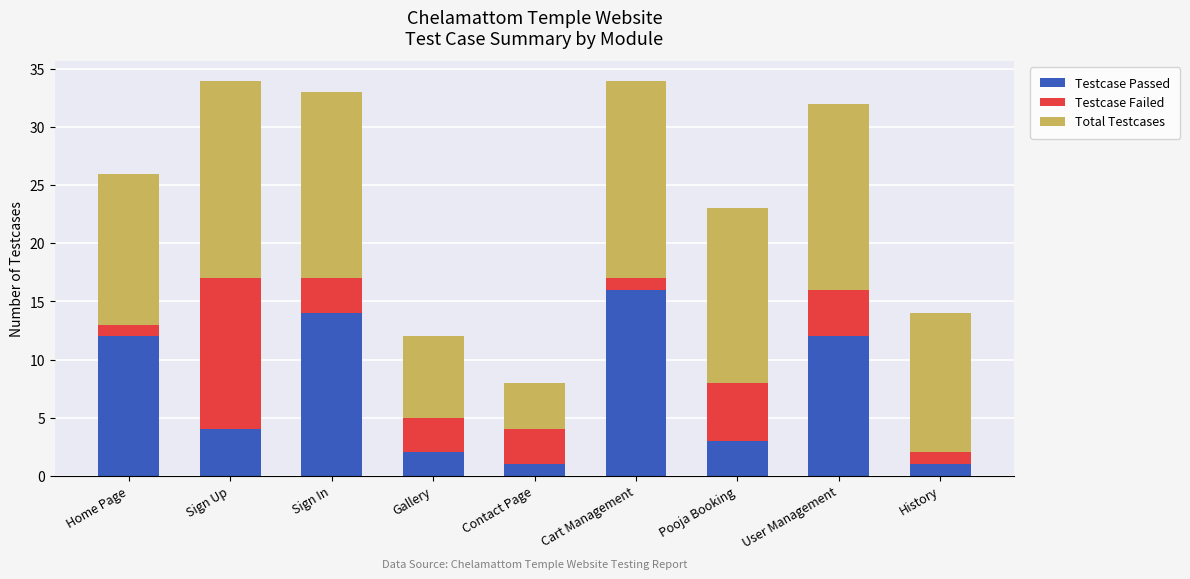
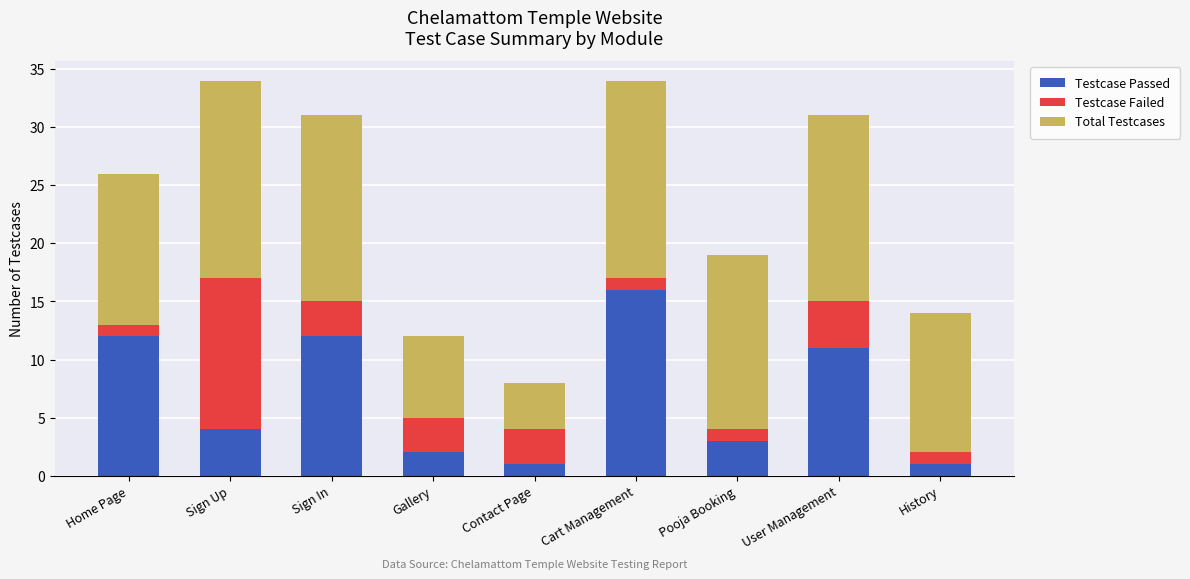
Testcase Passed, Sign In: 14 -> 12
Testcase Failed, Pooja Booking: 5 -> 1
Testcase Passed, User Management: 12 -> 11
